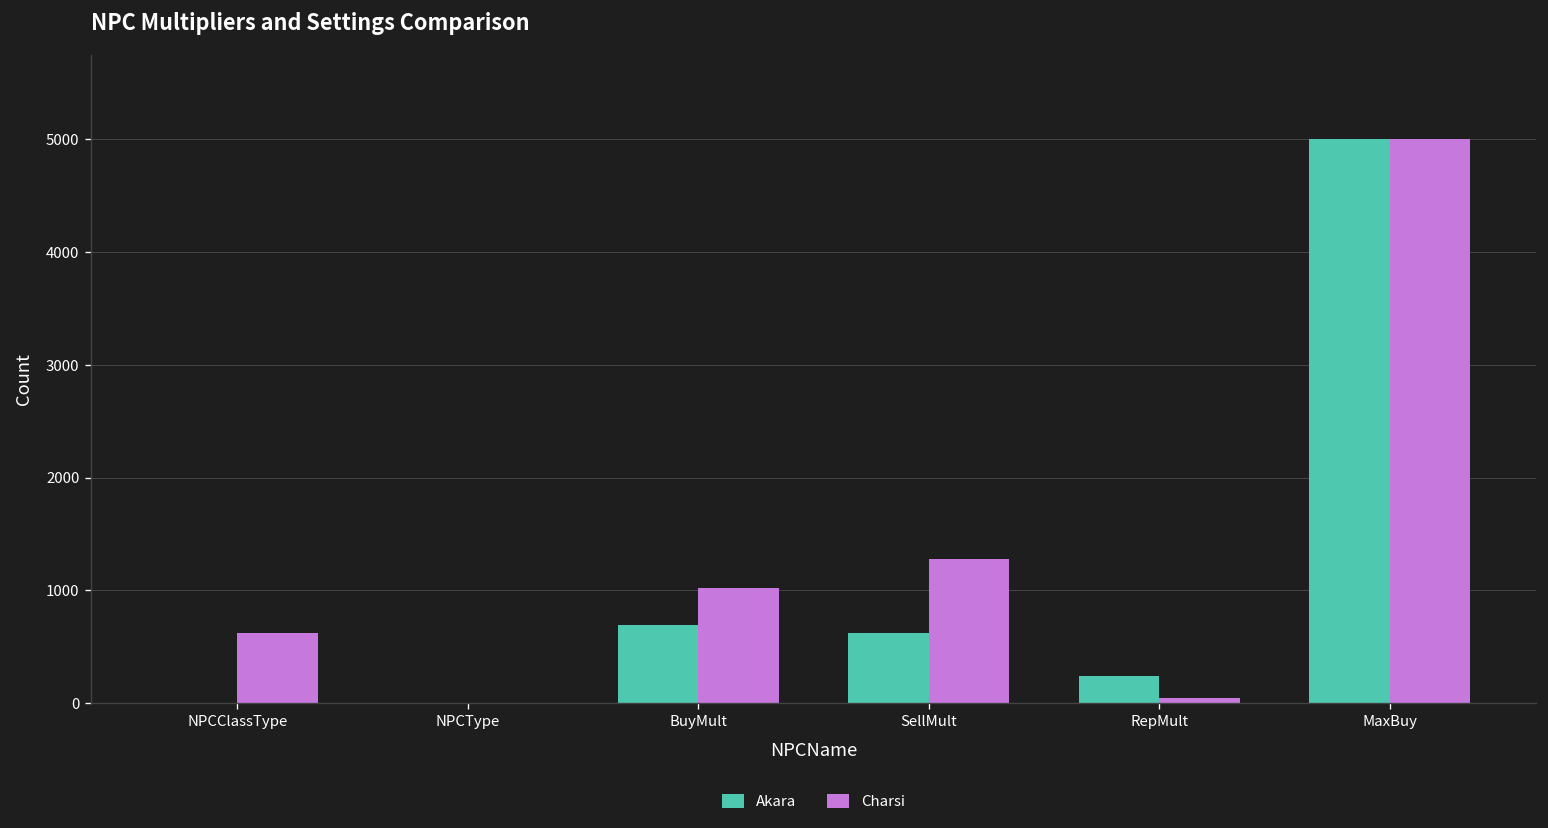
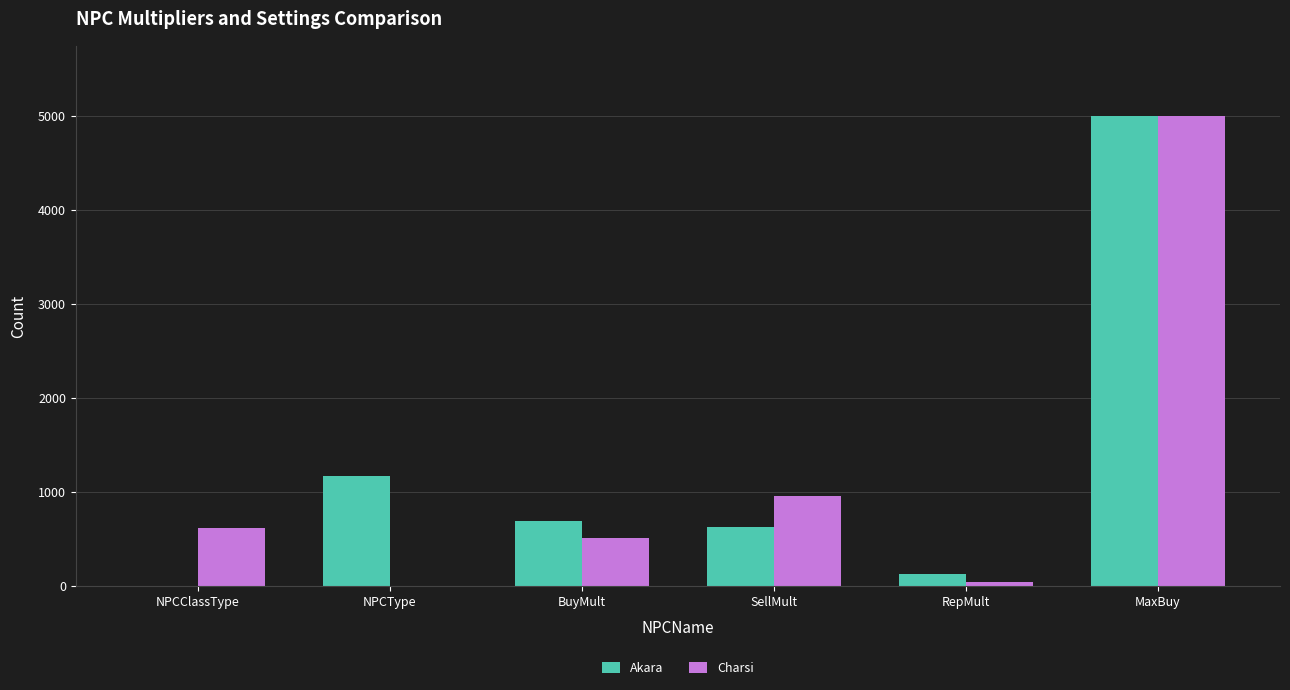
Akara, NPCType: 0 -> 1200
Charsi, BuyMult: 1000 -> 500
Charsi, SellMult: 1300 -> 1000
Akara, RepMult: 200 -> 100
